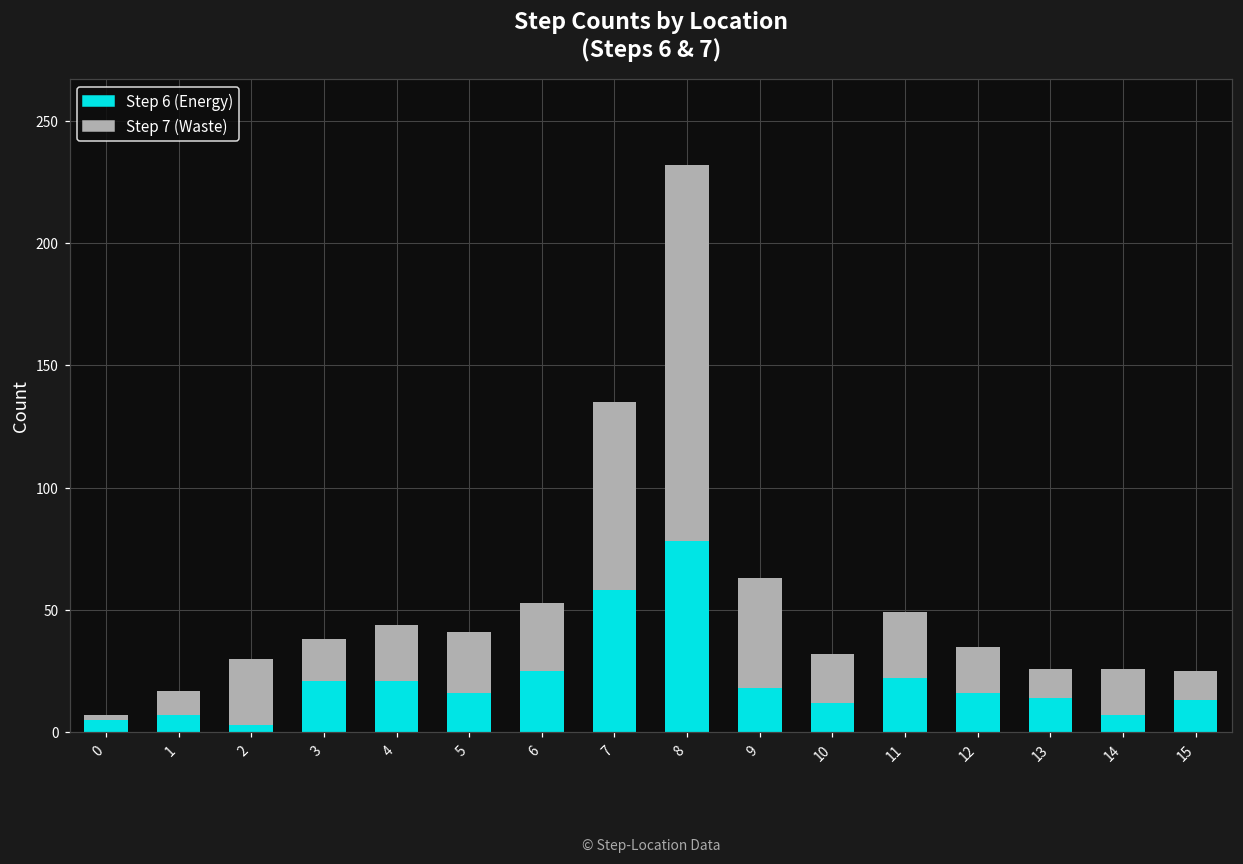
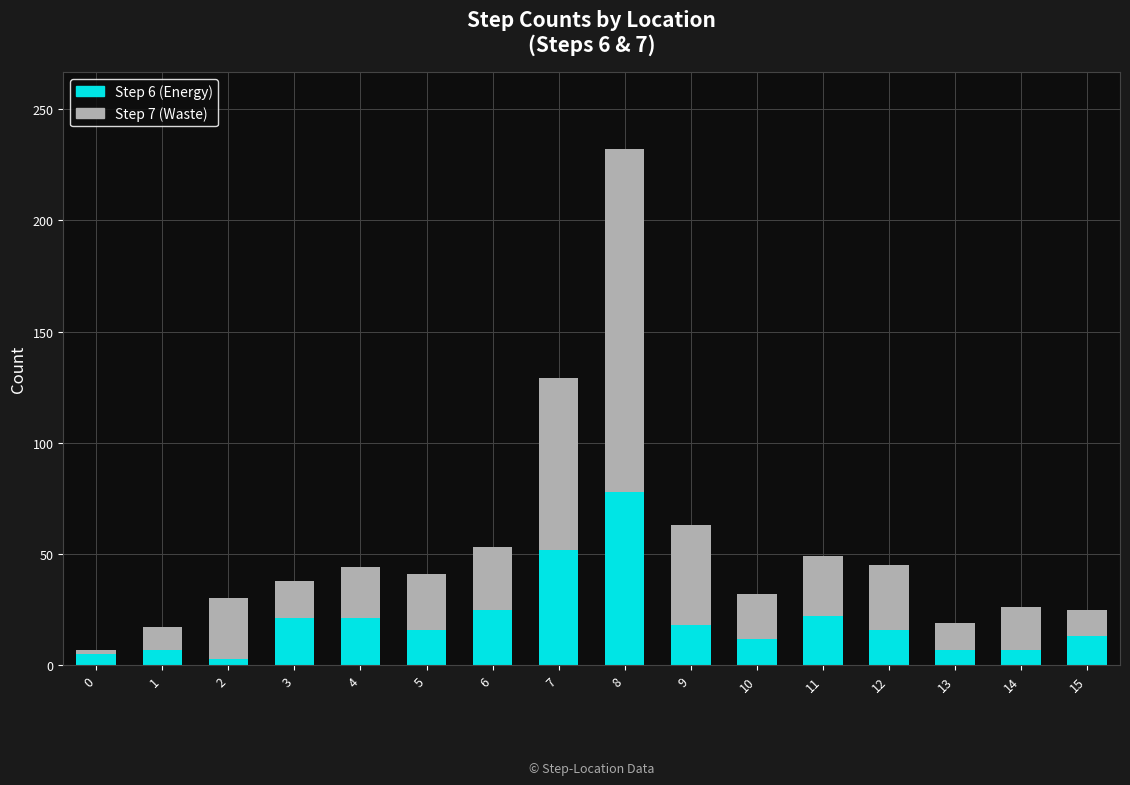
Step 6 (Energy), 7: 58 -> 52
Step 7 (Waste), 12: 19 -> 29
Step 6 (Energy), 13: 14 -> 7
